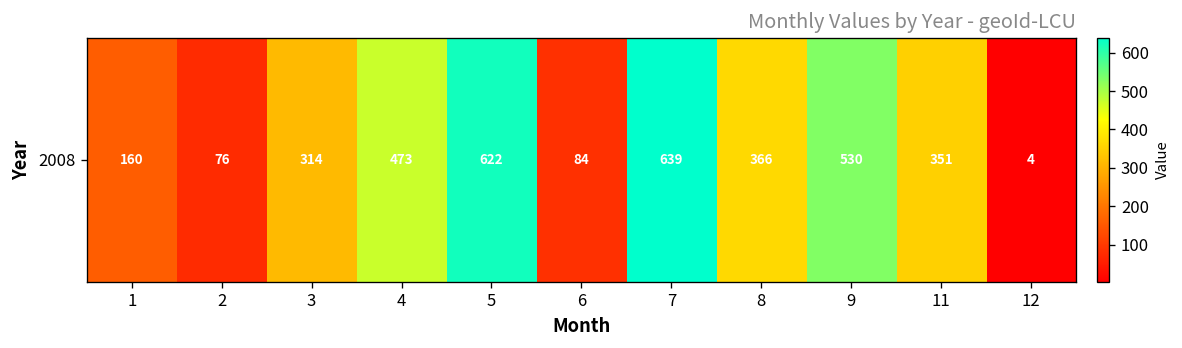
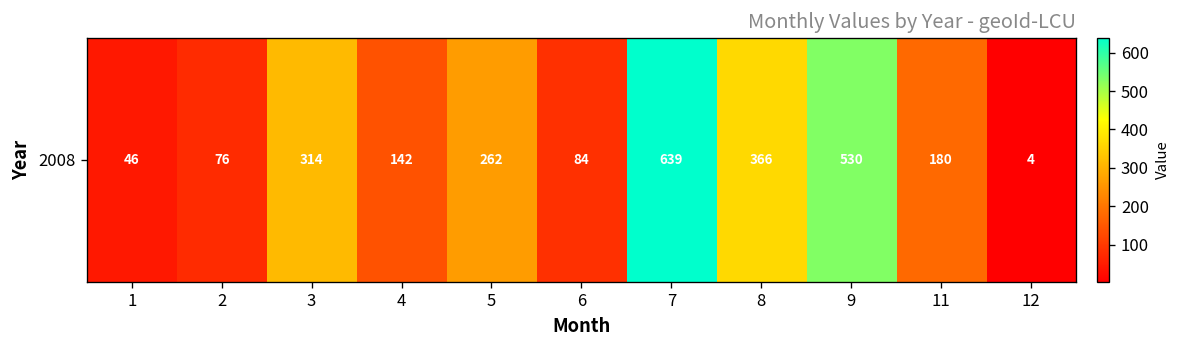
2008, 1: 160 -> 46
2008, 4: 473 -> 142
2008, 5: 622 -> 262
2008, 11: 351 -> 180
